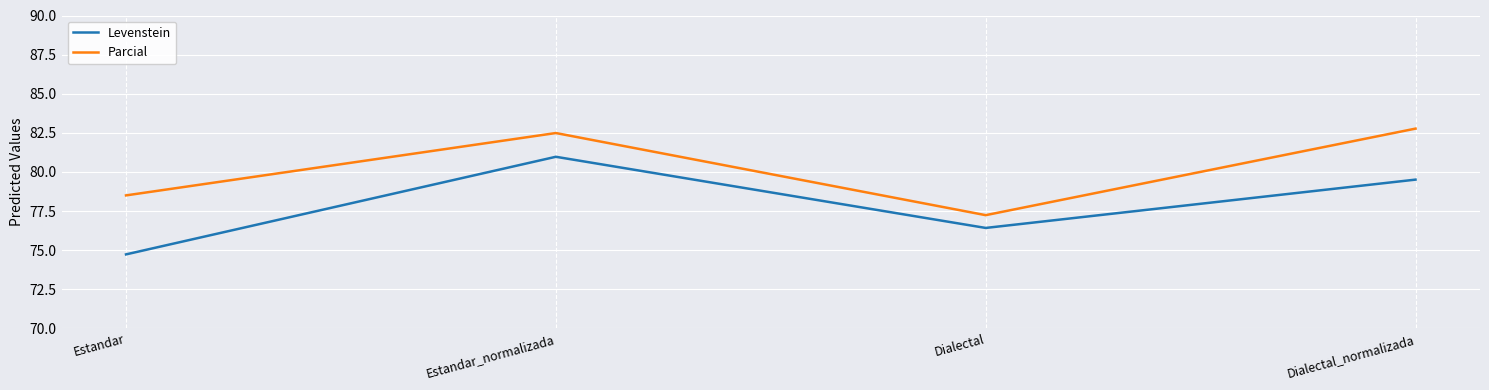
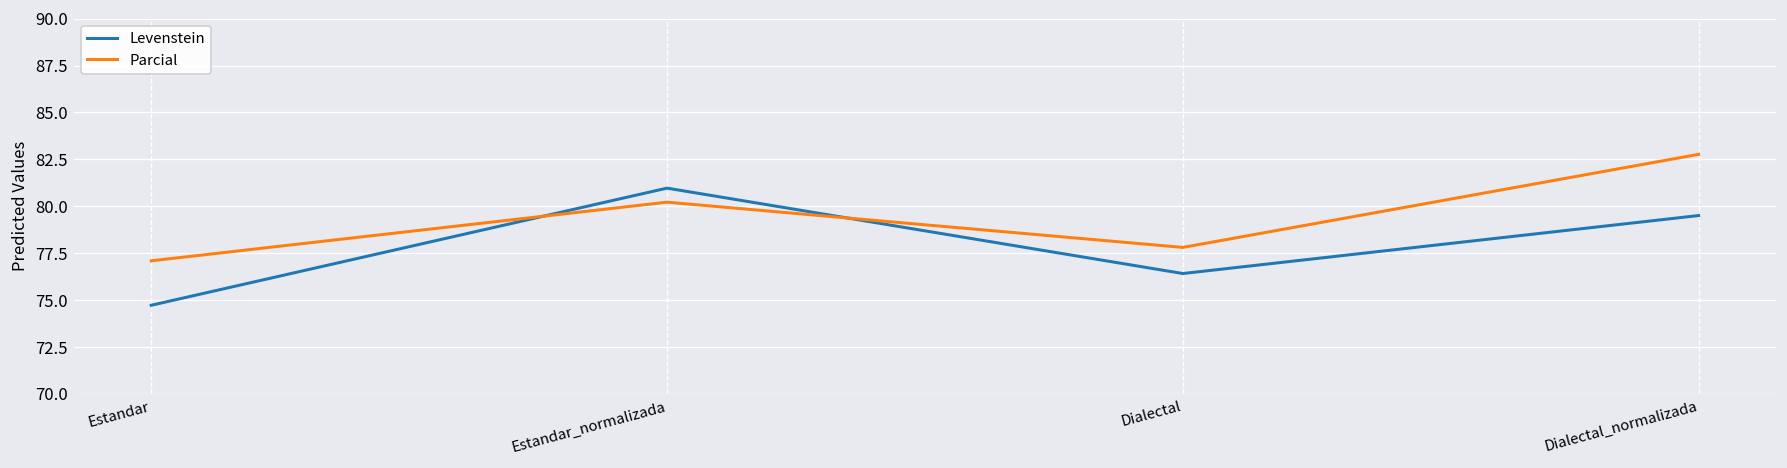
Parcial, Estandar: 78.5 -> 77.1
Parcial, Estandar_normalizada: 82.5 -> 80.2
Parcial, Dialectal: 77.2 -> 77.8
